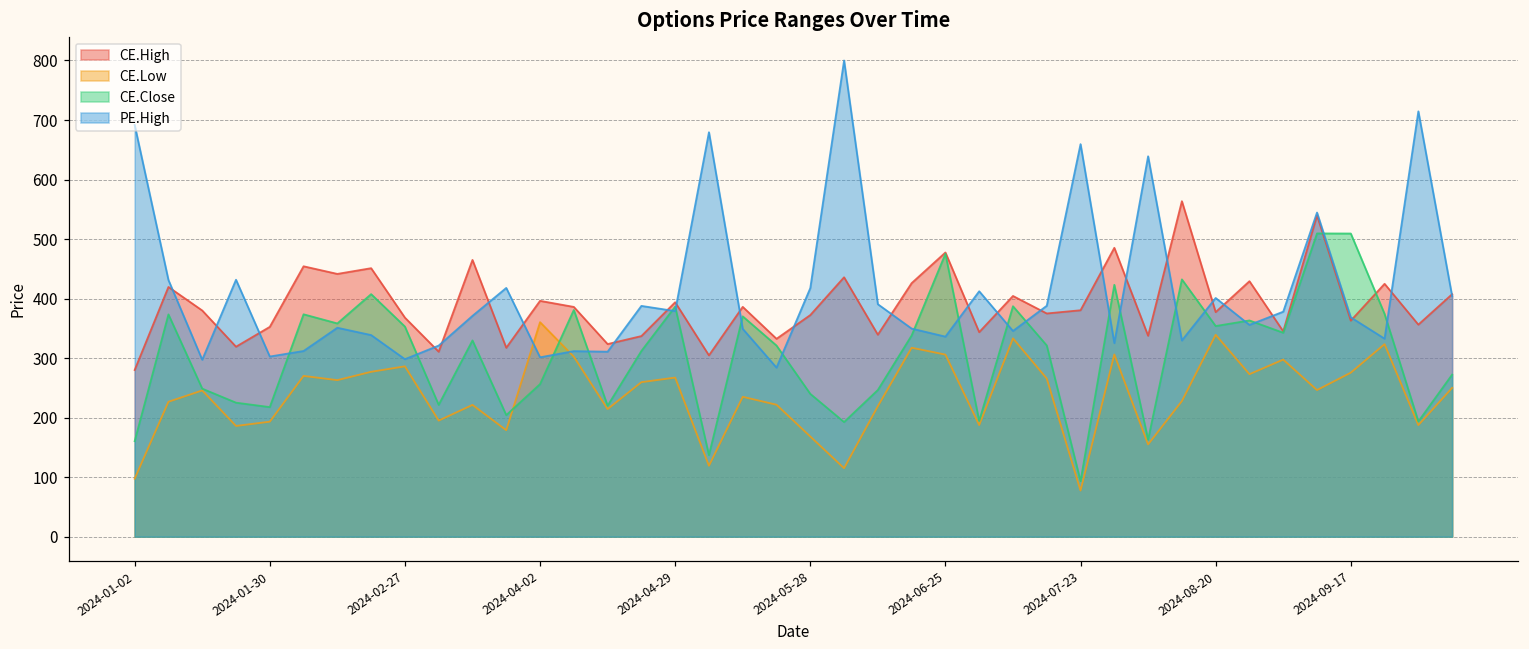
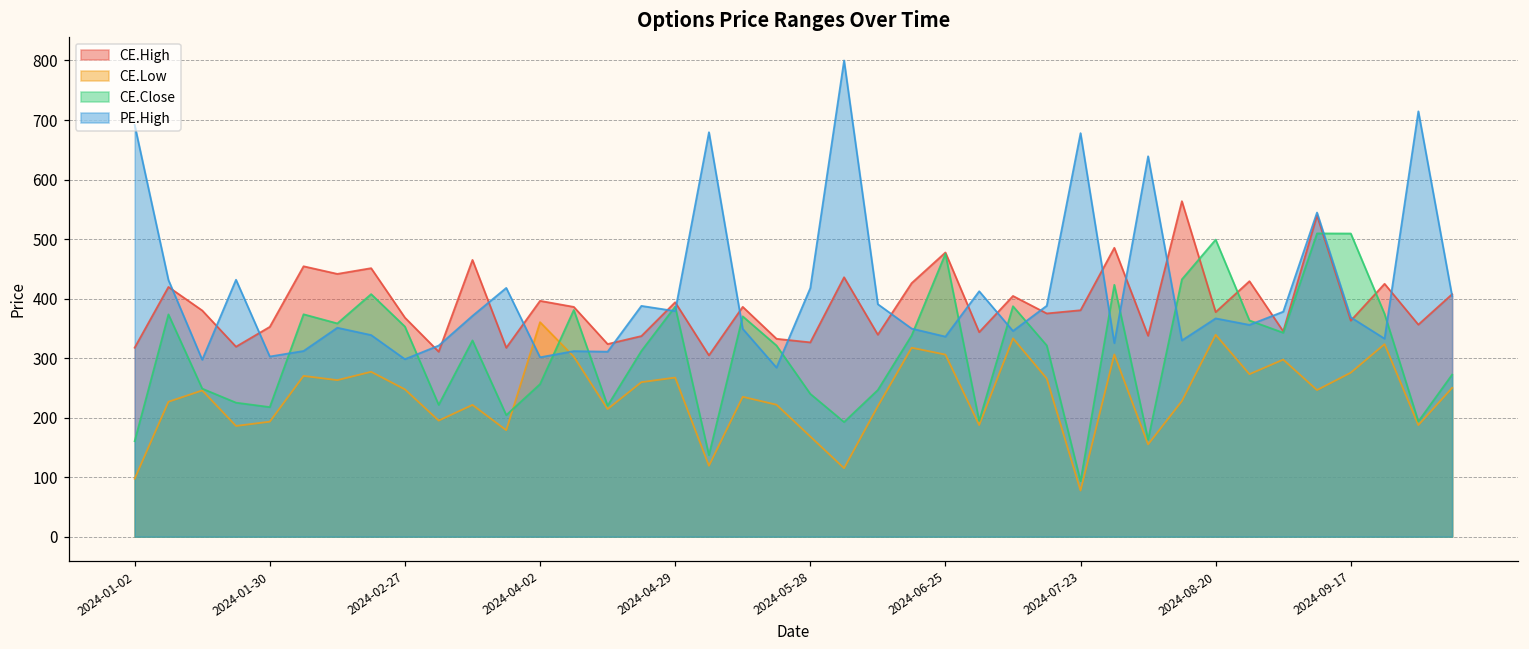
CE.High, 2024-01-02: 280 -> 320
CE.Low, 2024-02-27: 290 -> 250
CE.High, 2024-05-28: 370 -> 330
PE.High, 2024-07-23: 660 -> 680
CE.Close, 2024-08-20: 350 -> 500
PE.High, 2024-08-20: 400 -> 370
